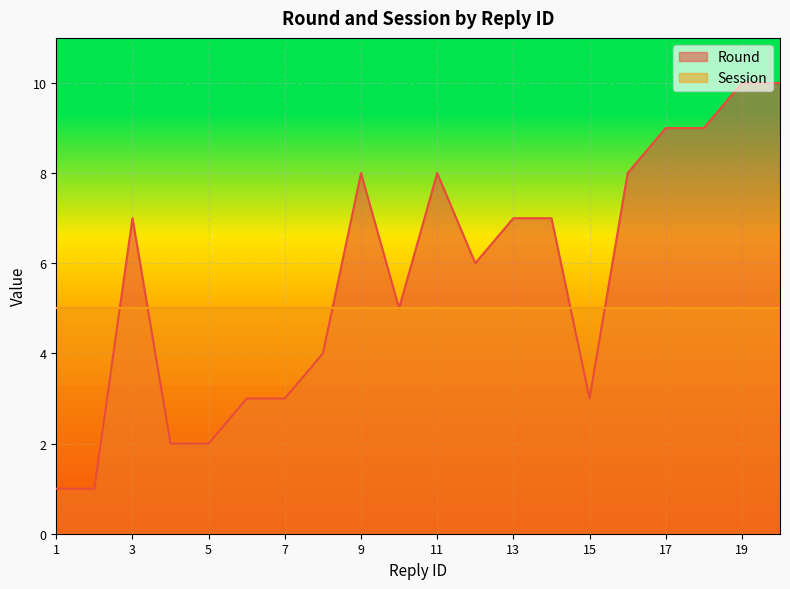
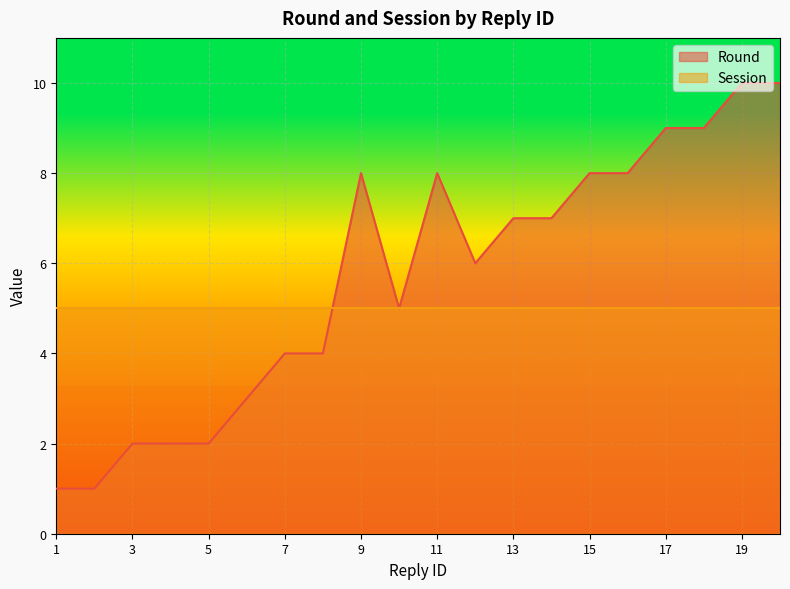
Round, 3: 7 -> 2
Round, 7: 3 -> 4
Round, 15: 3 -> 8
